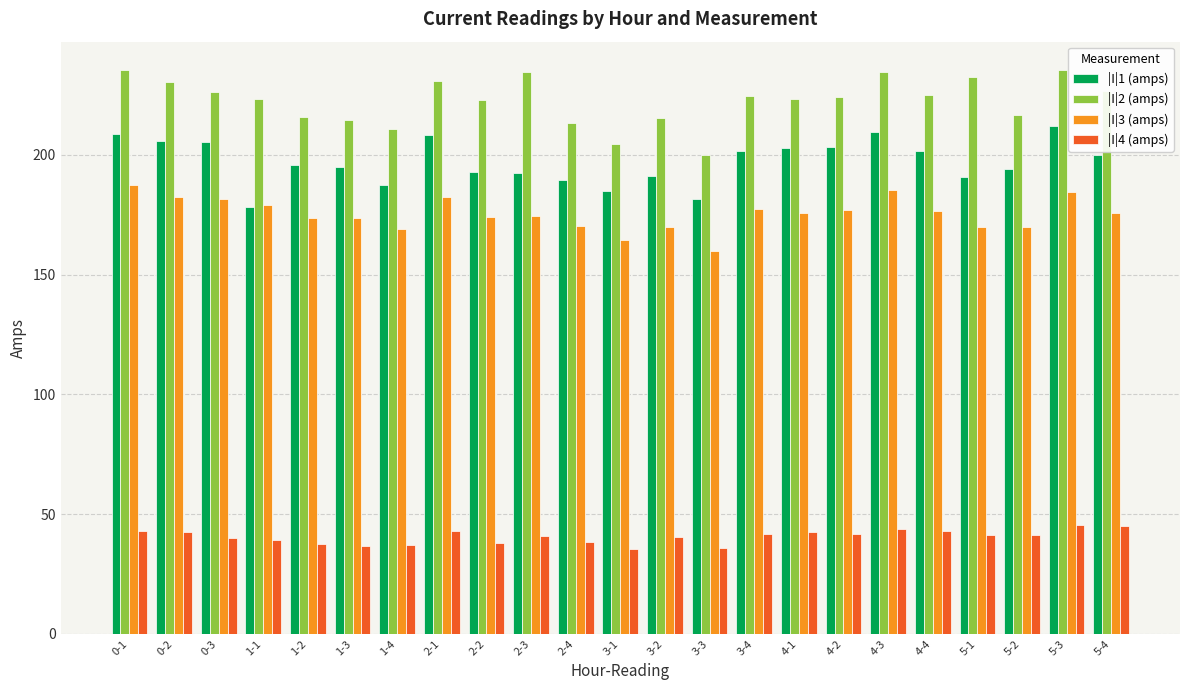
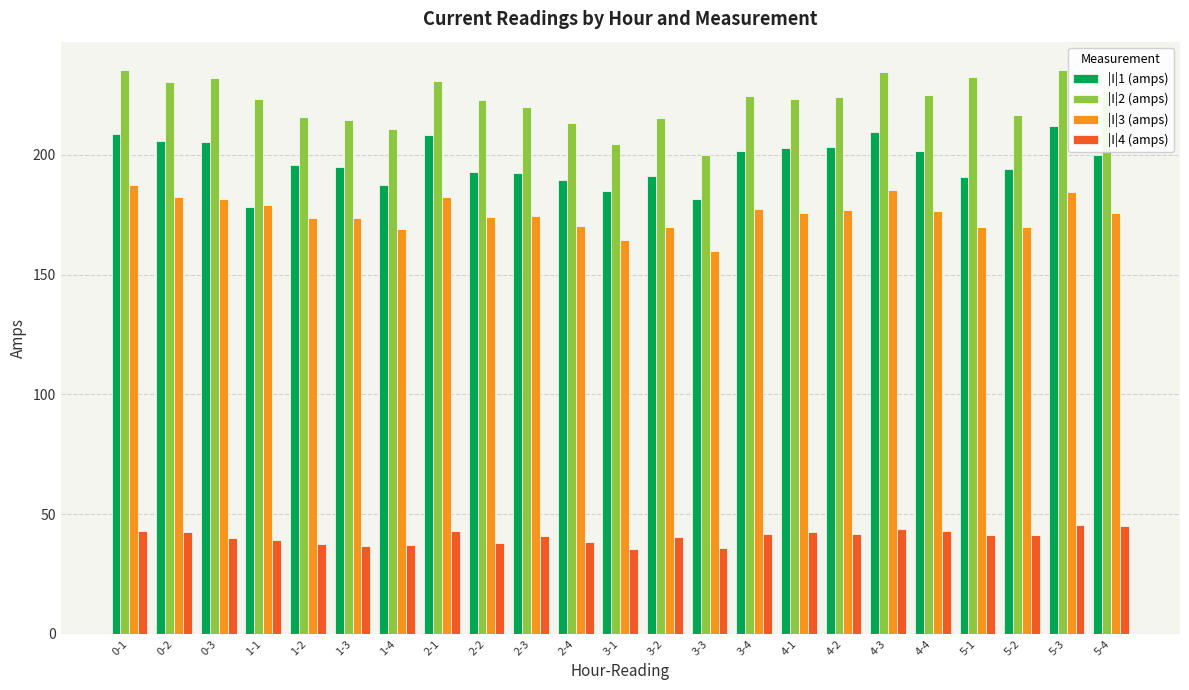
|I|2 (amps), 0-3: 226 -> 232
|I|2 (amps), 2-3: 235 -> 220
